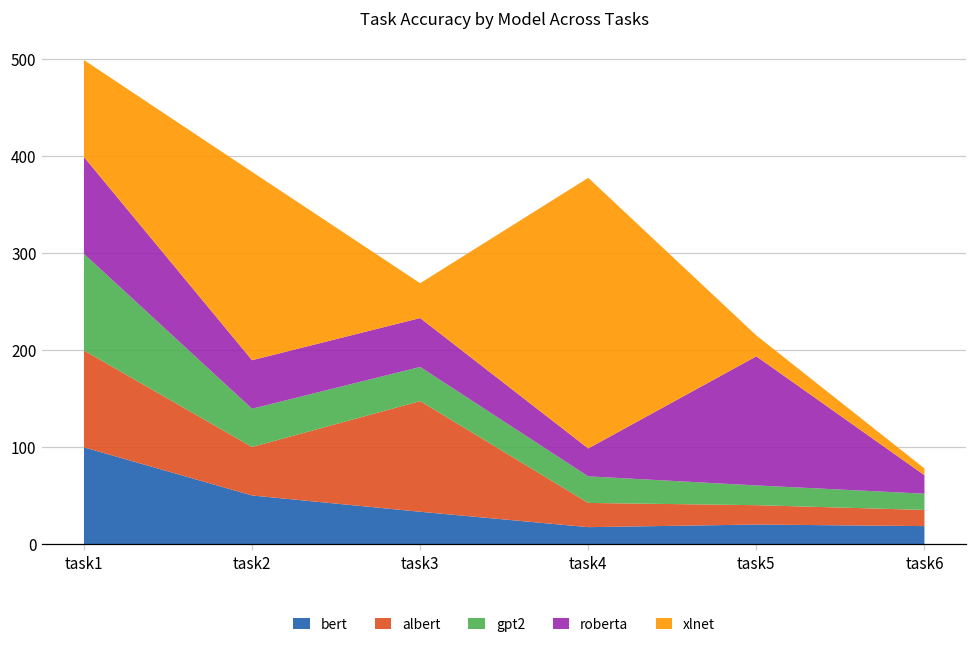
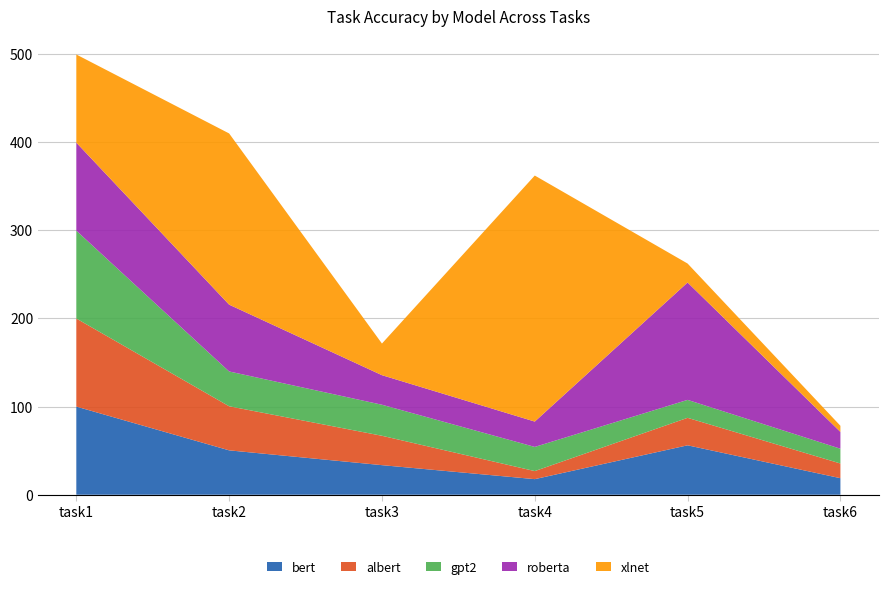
roberta, task2: 50 -> 80
albert, task3: 110 -> 30
roberta, task3: 50 -> 30
albert, task4: 20 -> 10
bert, task5: 20 -> 60
albert, task5: 20 -> 30
